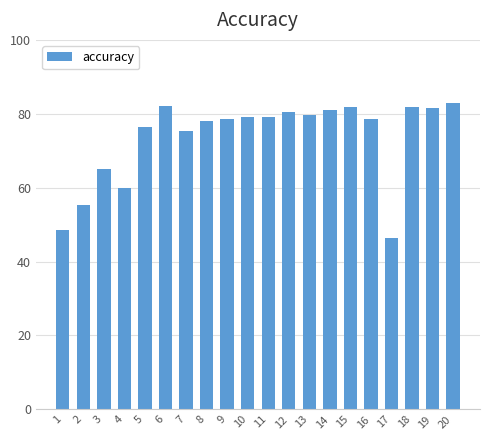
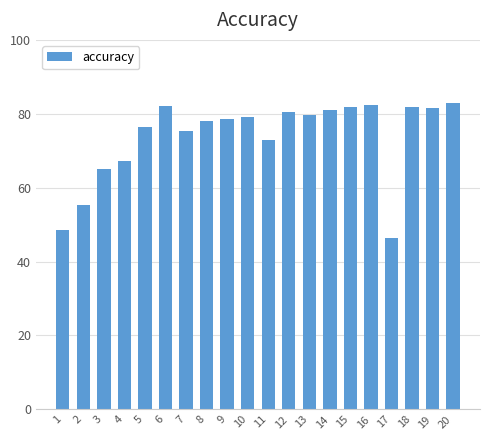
4: 60 -> 67
11: 79 -> 73
16: 79 -> 82
